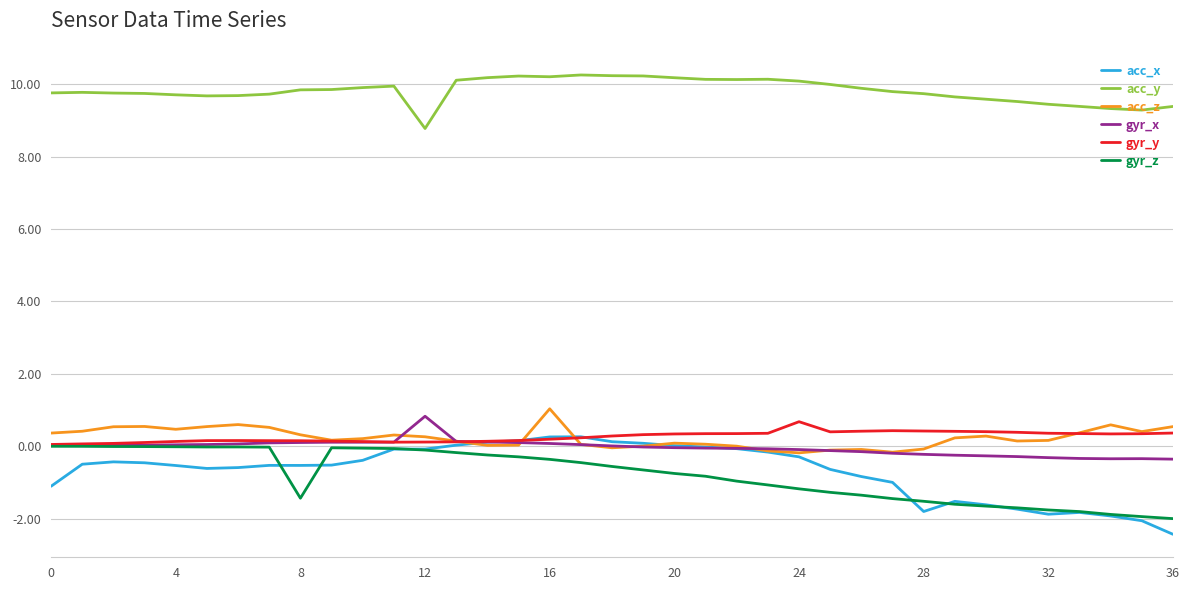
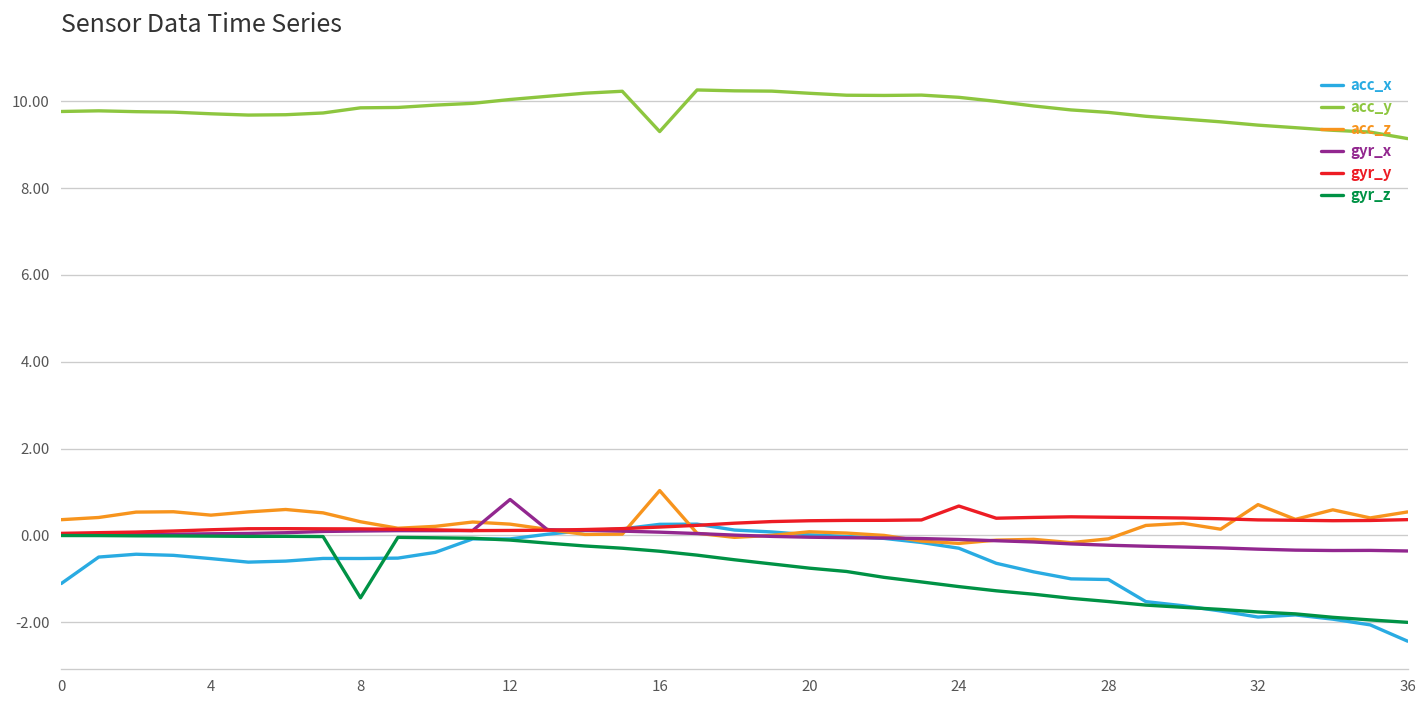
acc_y, 12: 8.8 -> 10.0
acc_y, 16: 10.2 -> 9.3
acc_x, 28: -1.8 -> -1.0
acc_z, 32: 0.2 -> 0.7
acc_y, 36: 9.4 -> 9.1
